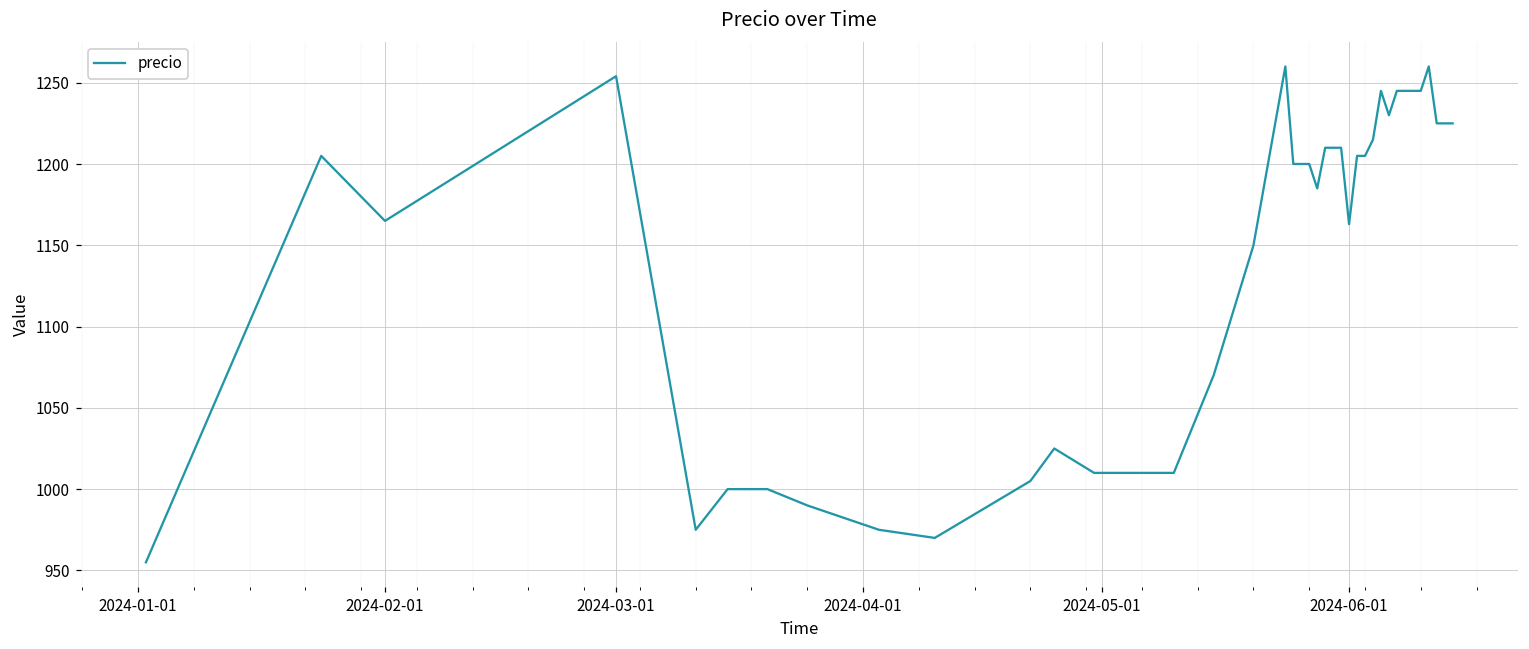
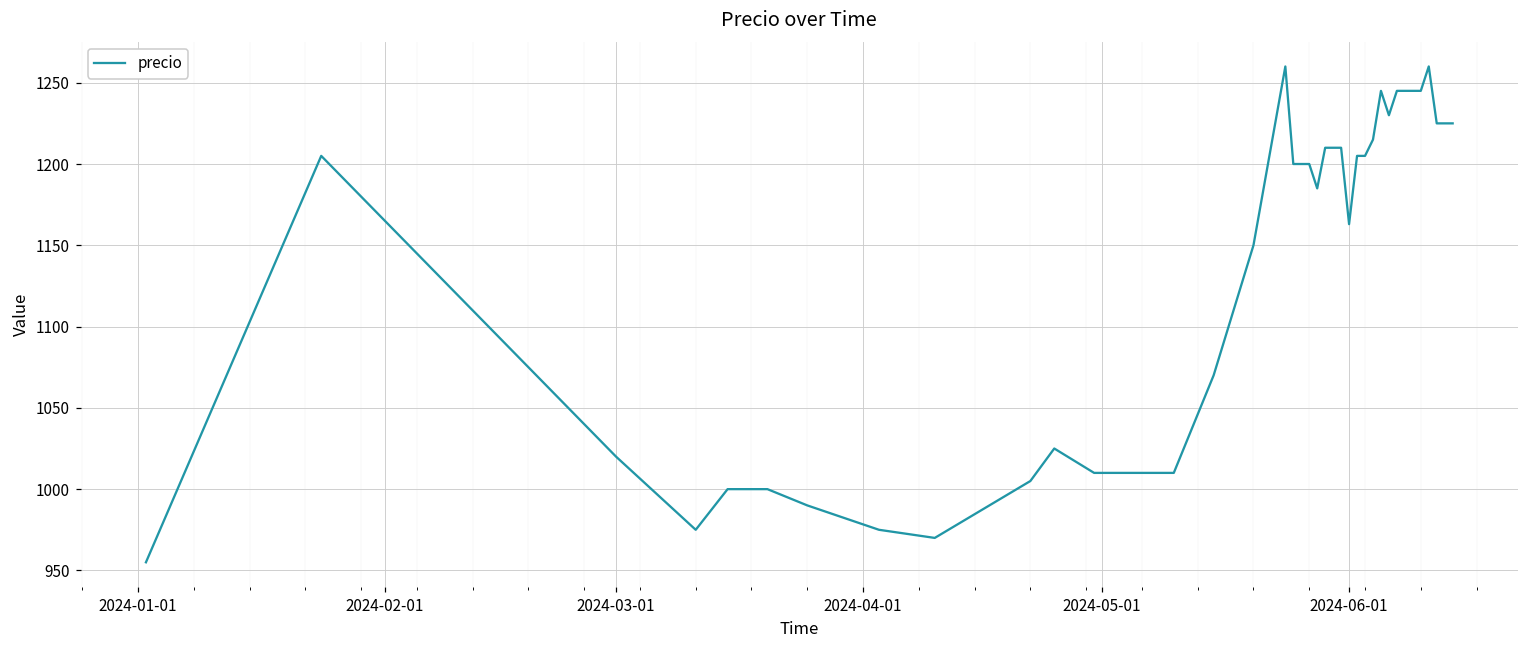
2024-03-01: 1254 -> 1020
